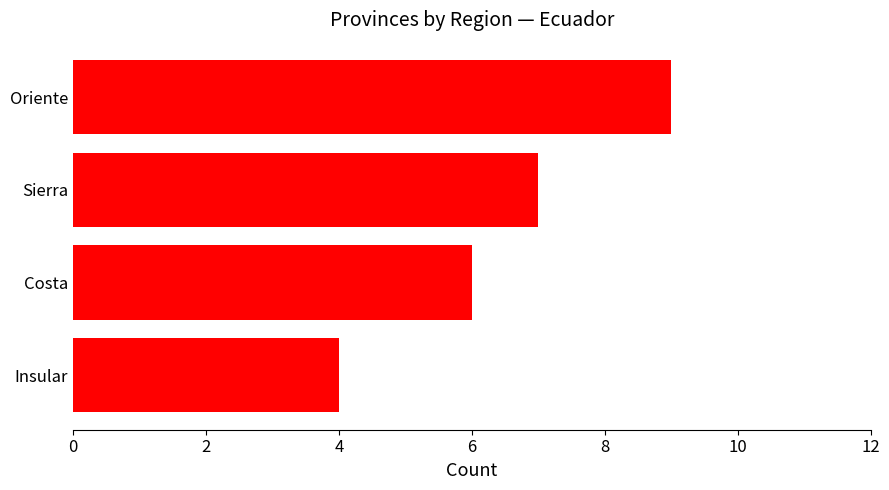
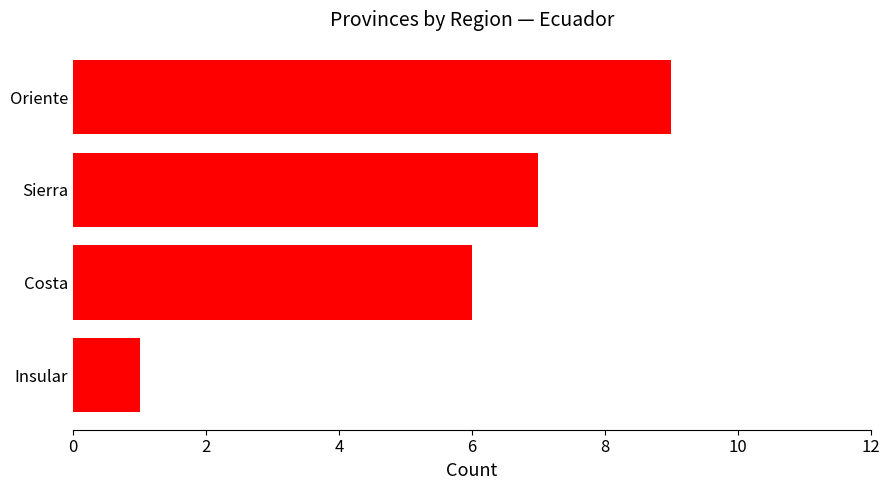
Insular: 4 -> 1
